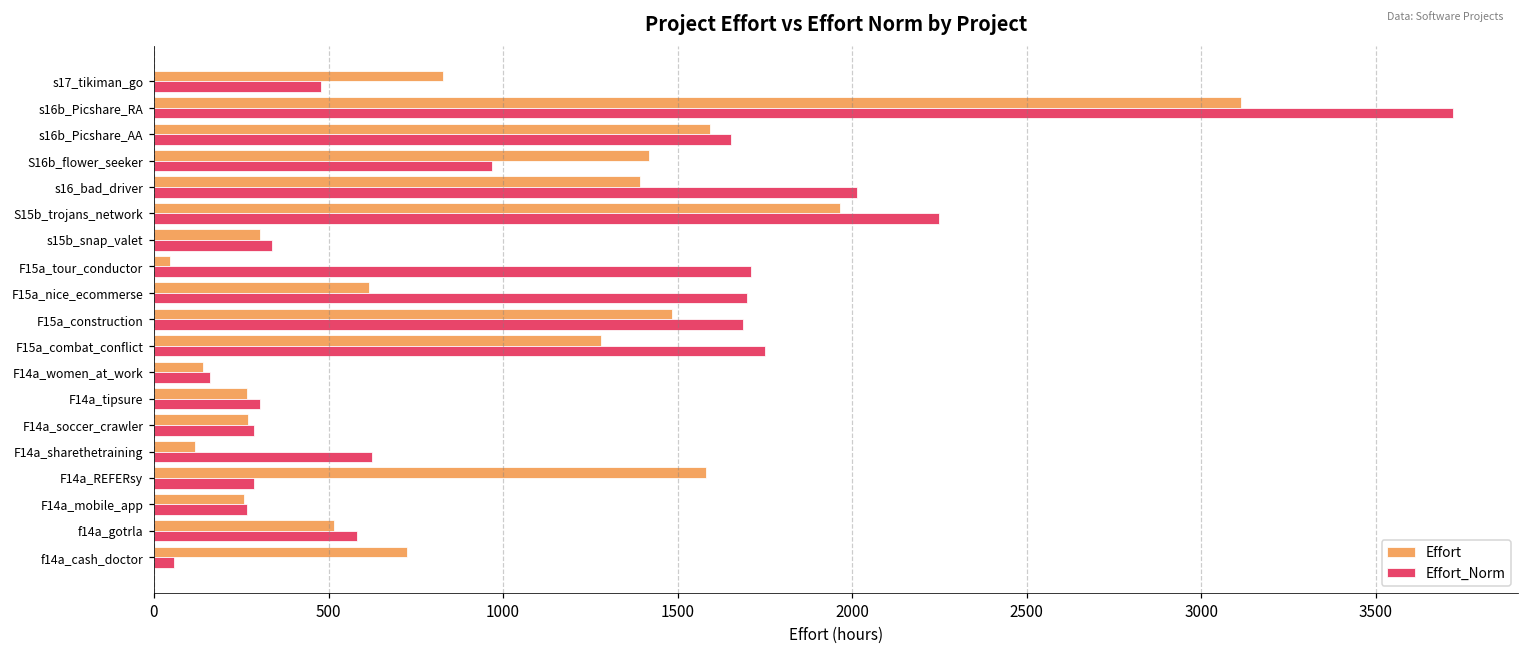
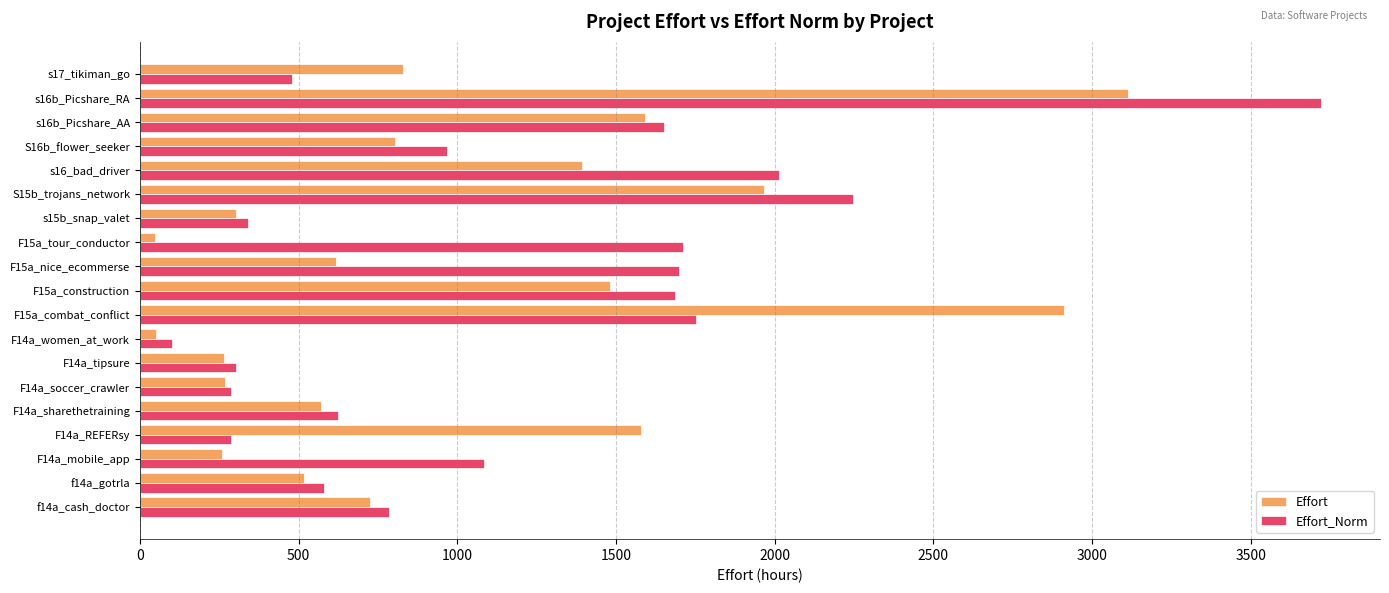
Effort, S16b_flower_seeker: 1420 -> 800
Effort, F15a_combat_conflict: 1280 -> 2910
Effort, F14a_women_at_work: 140 -> 50
Effort_Norm, F14a_women_at_work: 160 -> 100
Effort, F14a_sharethetraining: 120 -> 570
Effort_Norm, F14a_mobile_app: 270 -> 1080
Effort_Norm, f14a_cash_doctor: 60 -> 780
